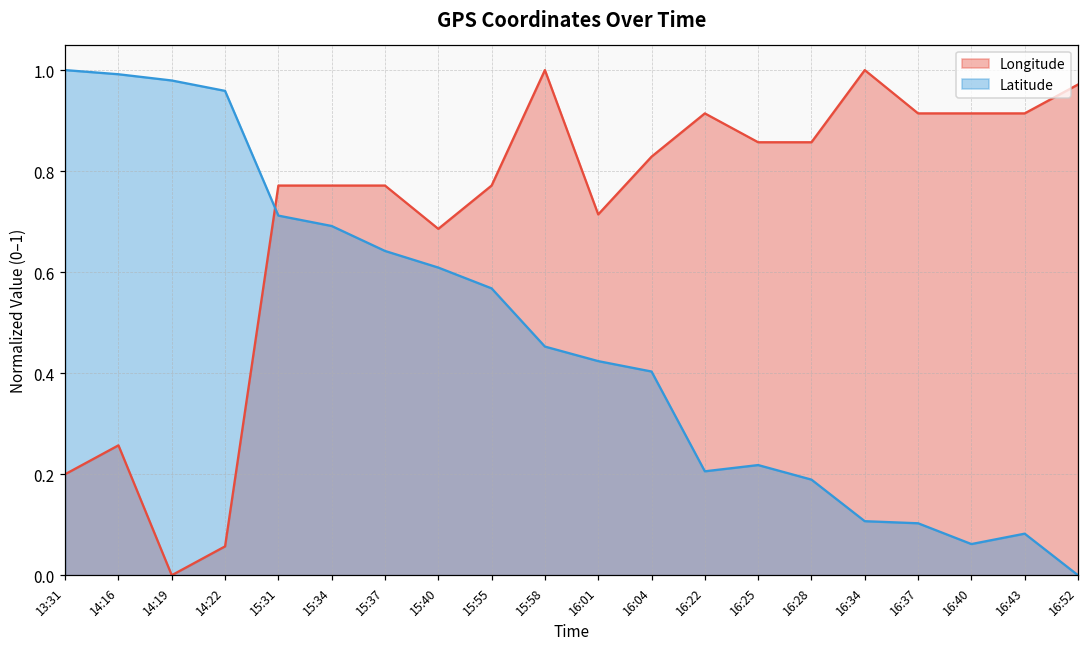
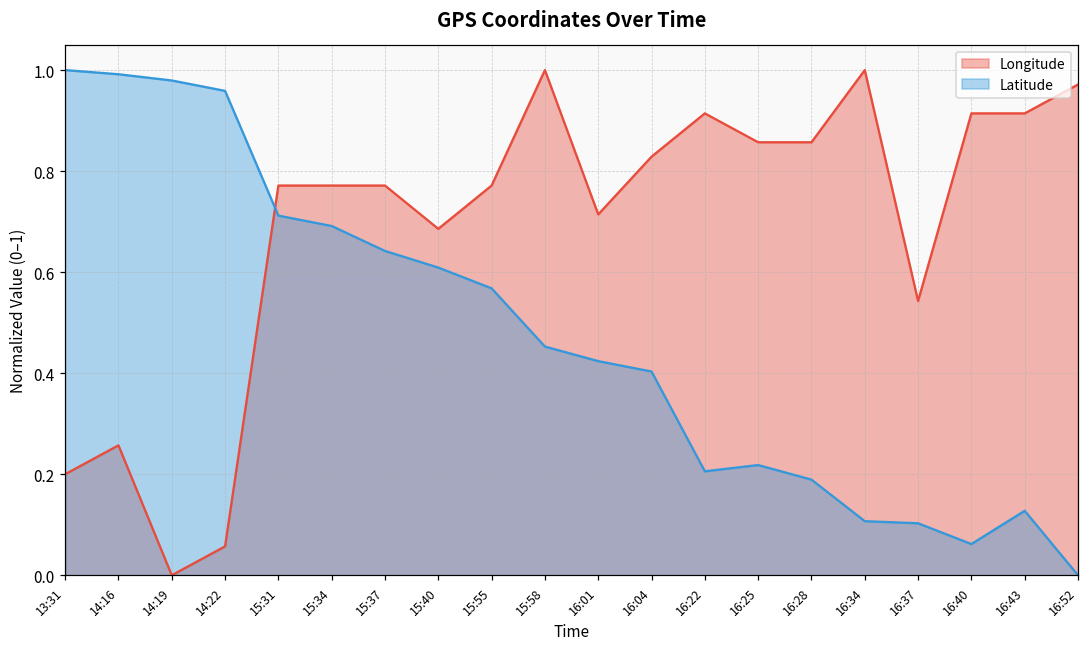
Longitude, 16:37: 0.91 -> 0.54
Latitude, 16:43: 0.08 -> 0.13
